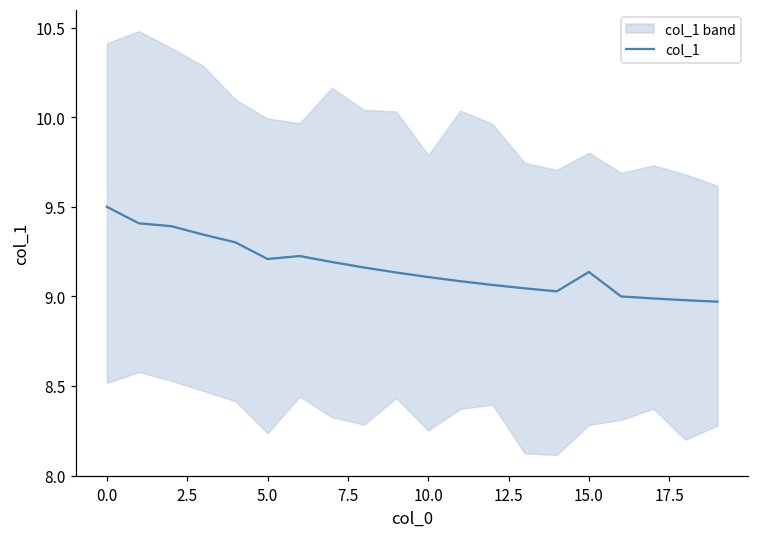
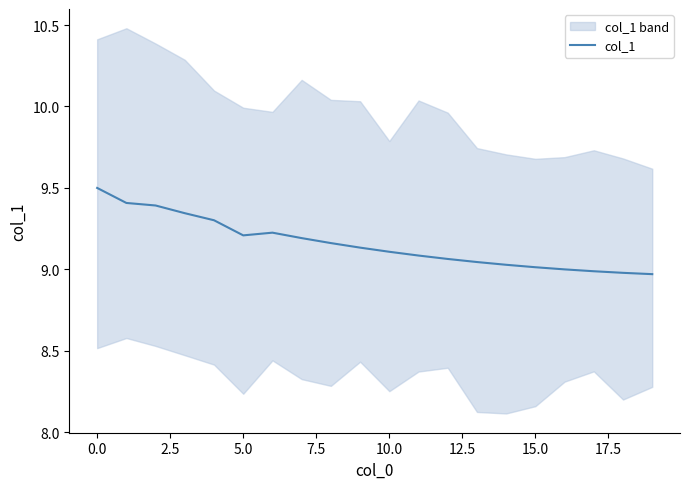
col_1, 15.0: 9.14 -> 9.01
